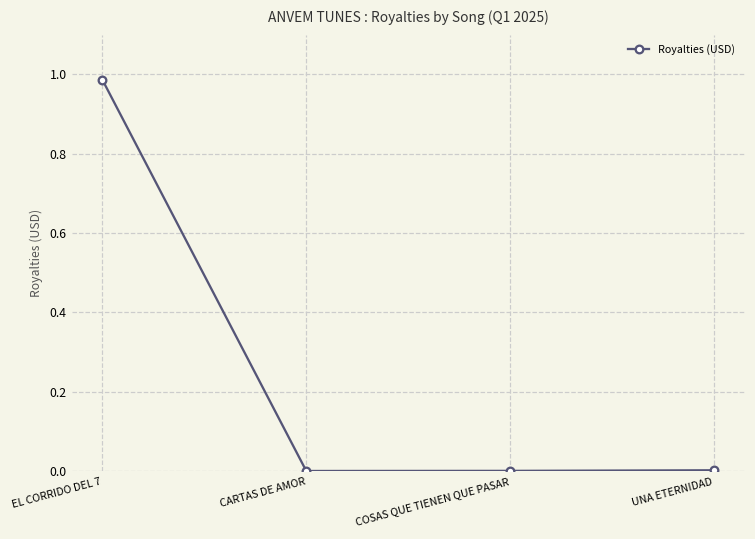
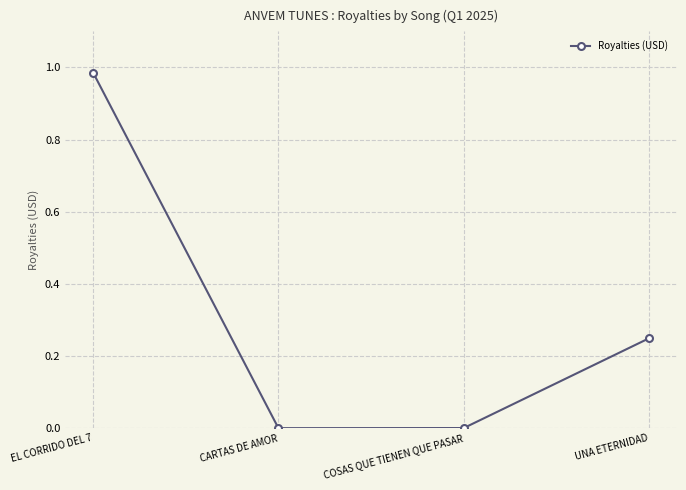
UNA ETERNIDAD: 0.00 -> 0.25
